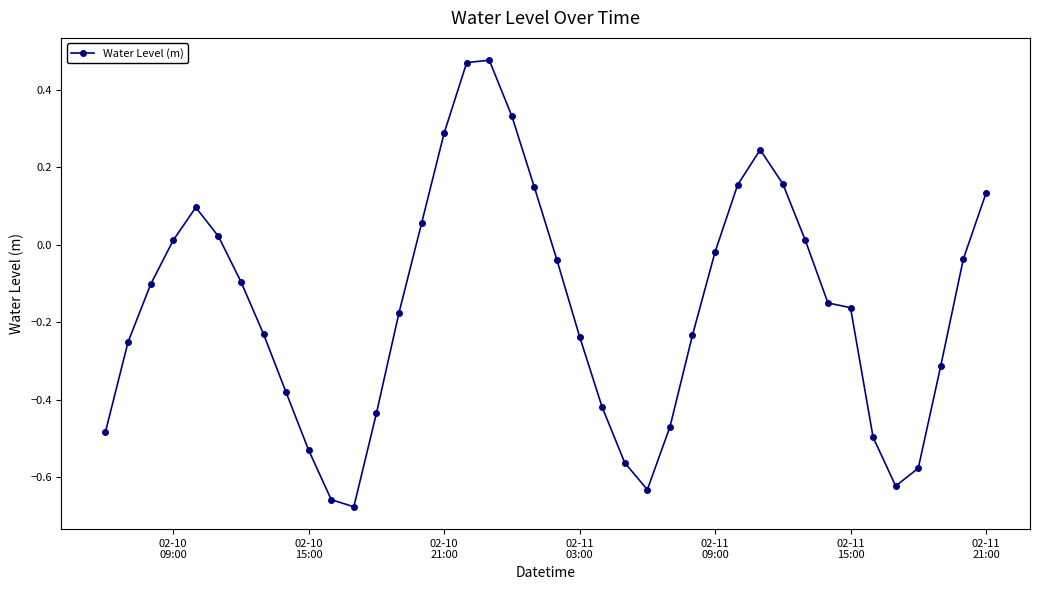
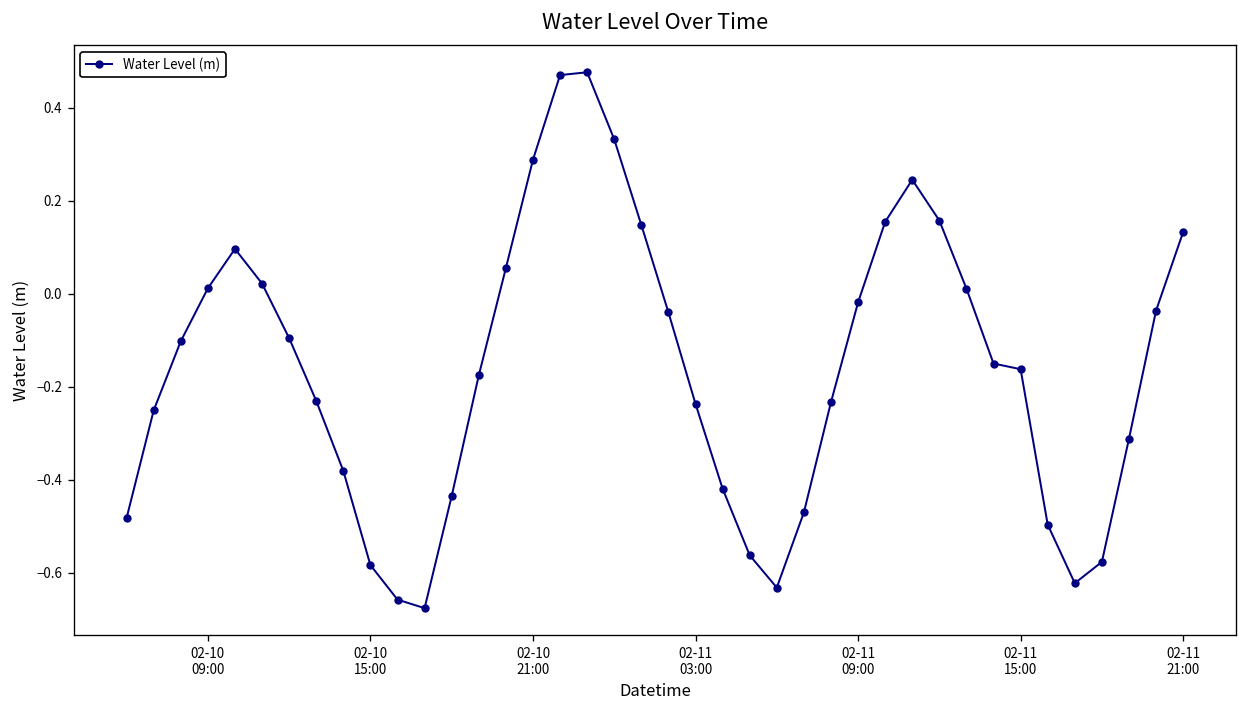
02-10 15:00: -0.53 -> -0.58
